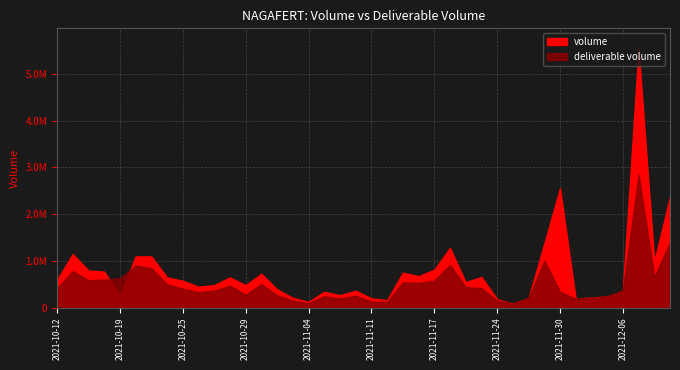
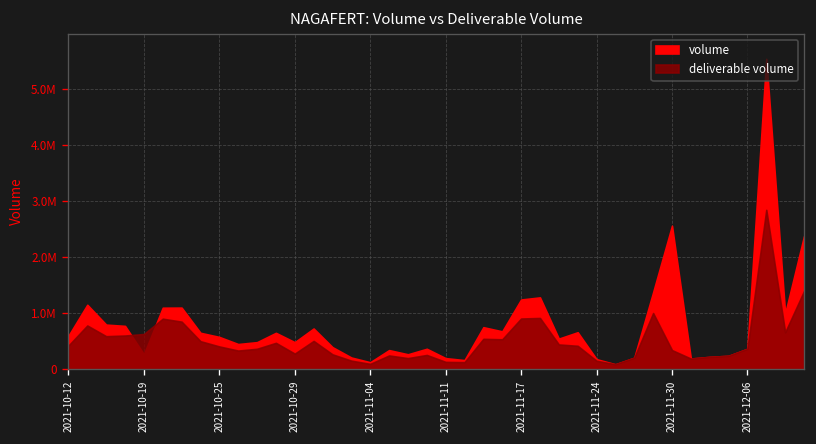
volume, 2021-11-17: 800000 -> 1200000
deliverable volume, 2021-11-17: 600000 -> 900000
